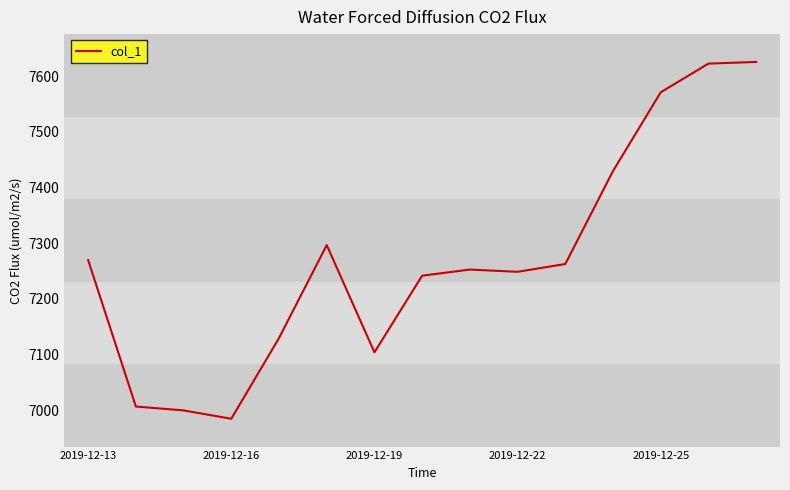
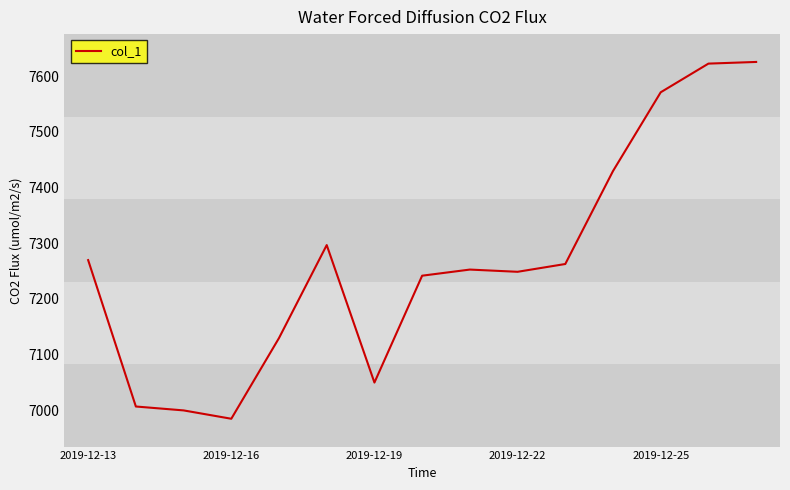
2019-12-19: 7100 -> 7050
